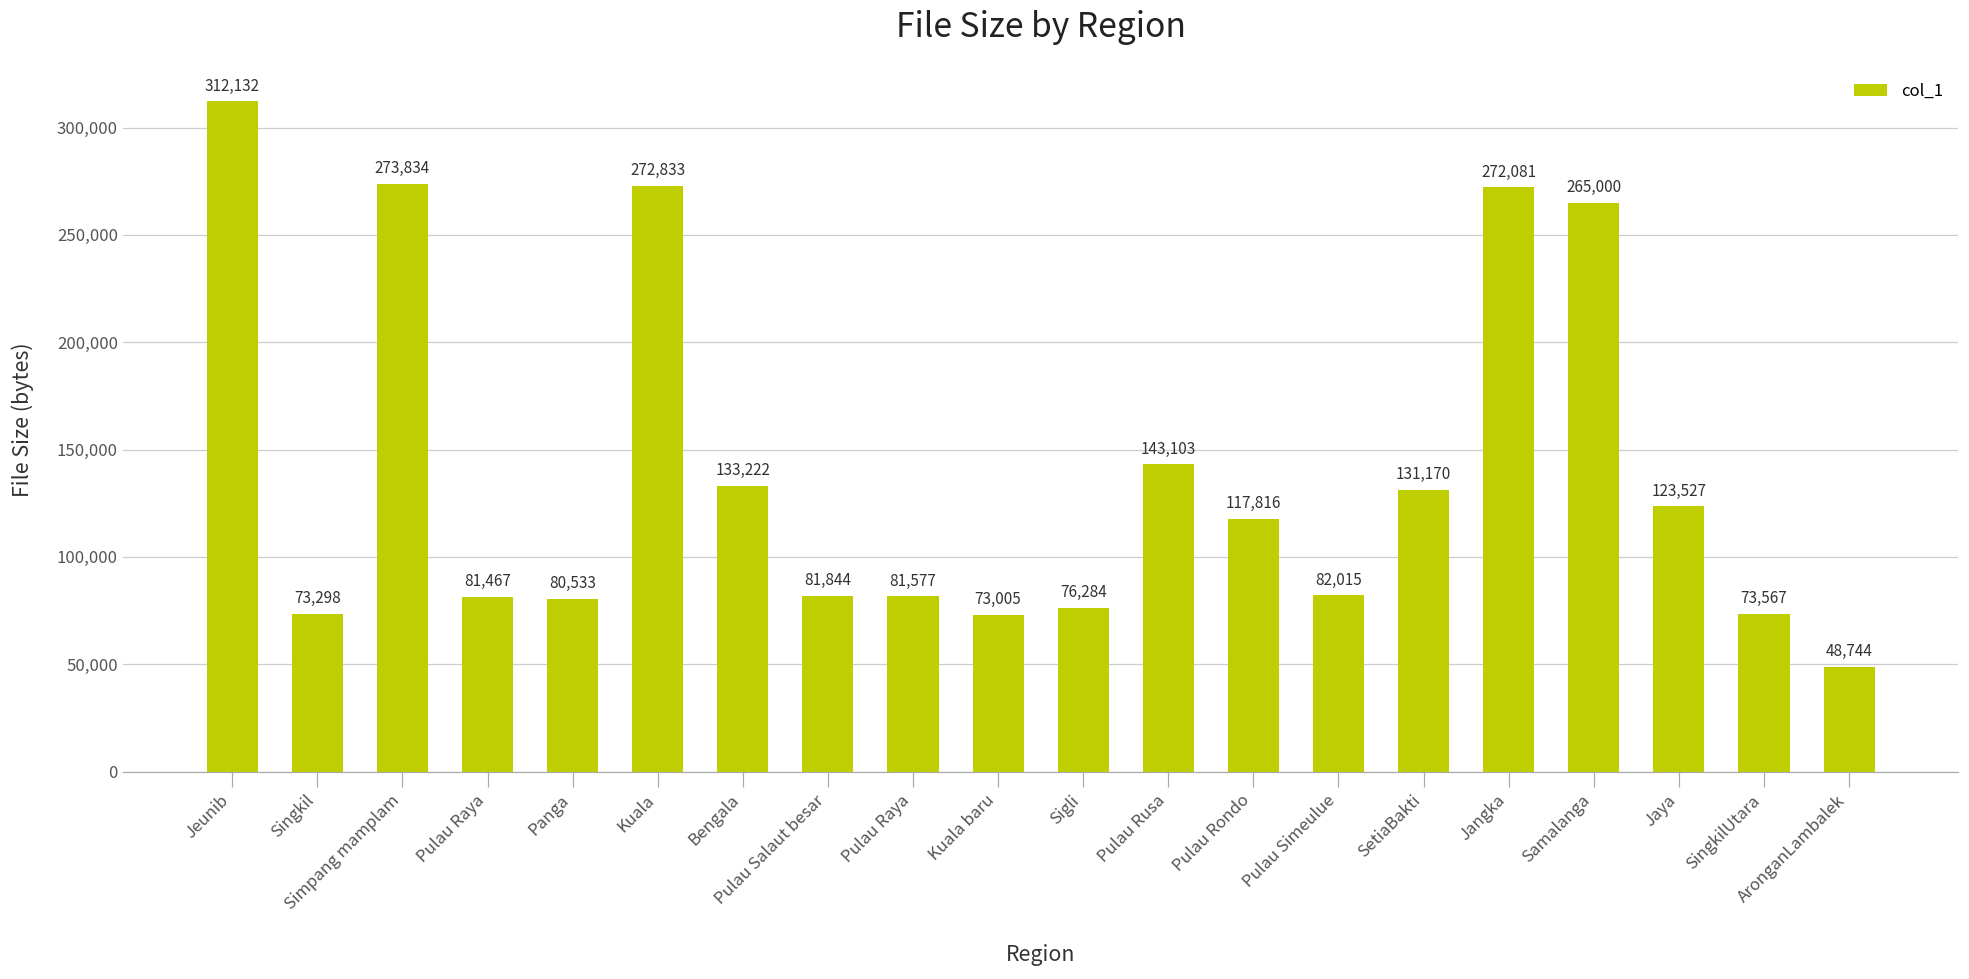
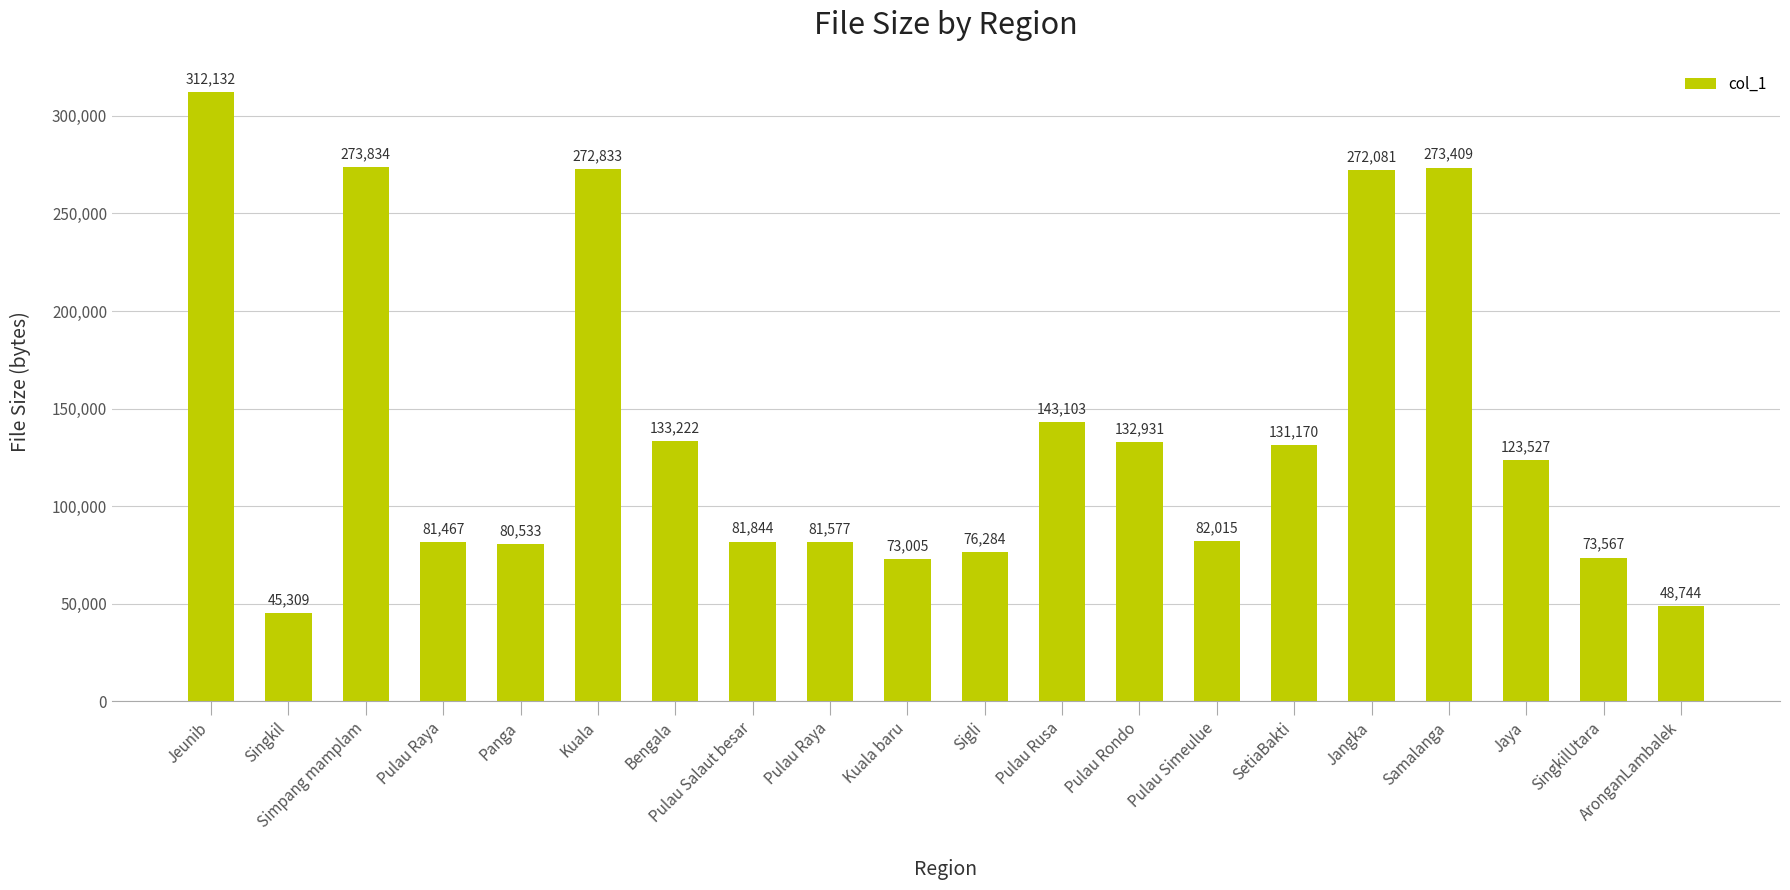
Singkil: 73,298 -> 45,309
Pulau Rondo: 117,816 -> 132,931
Samalanga: 265,000 -> 273,409
